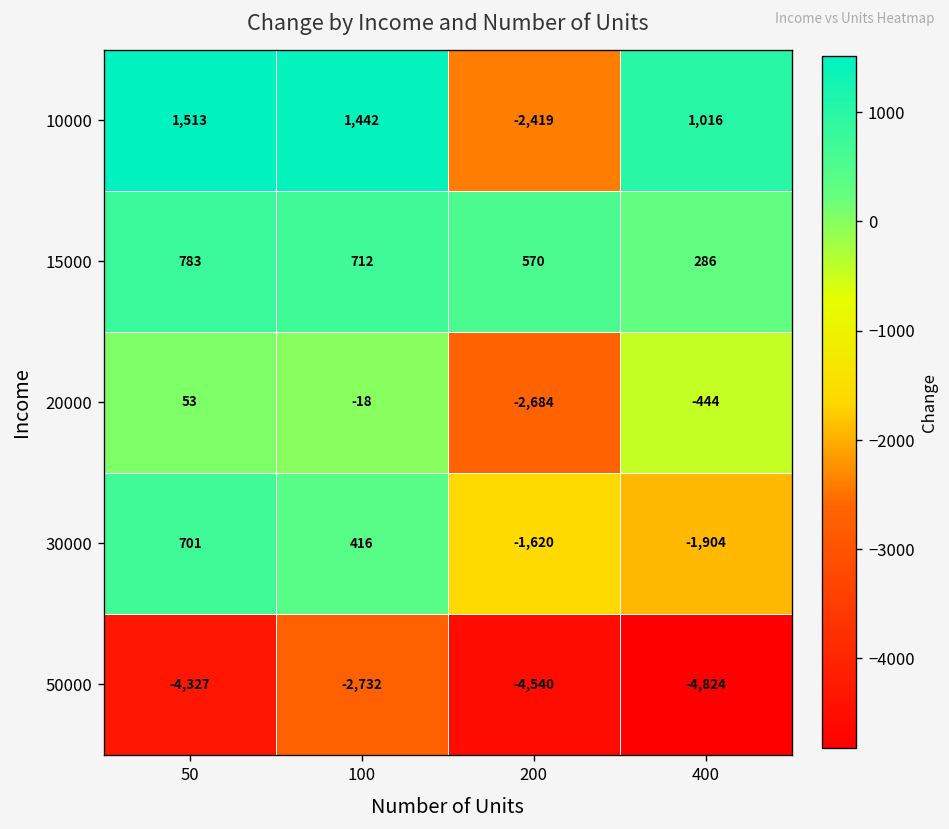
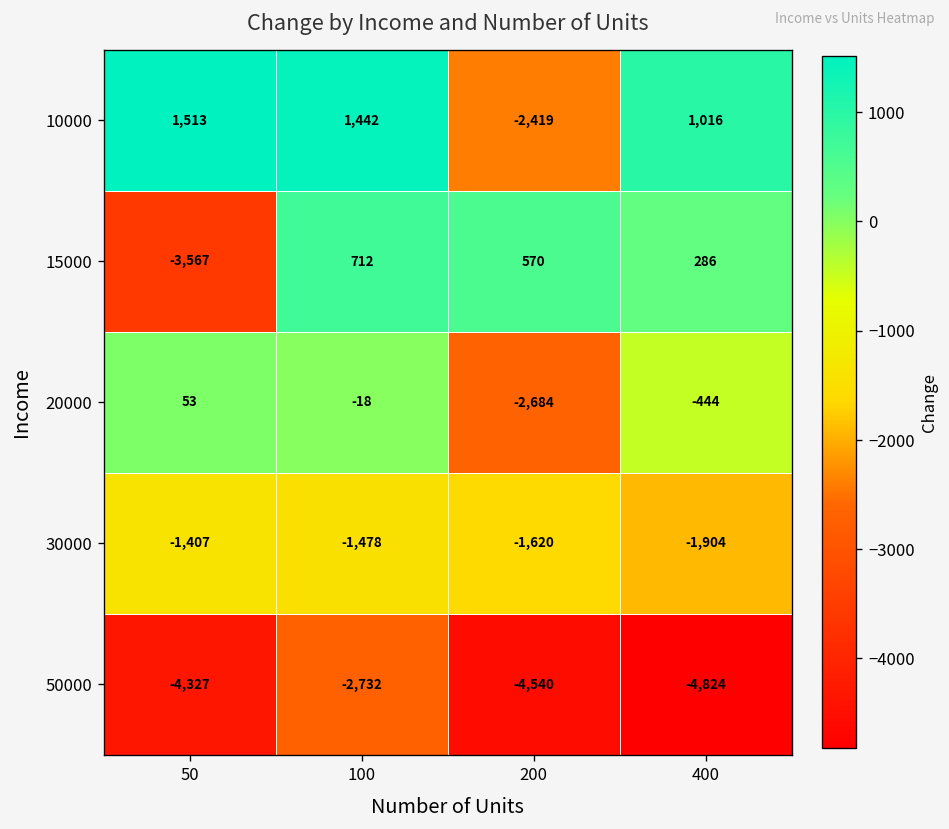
15000, 50: 783 -> -3,567
30000, 50: 701 -> -1,407
30000, 100: 416 -> -1,478
